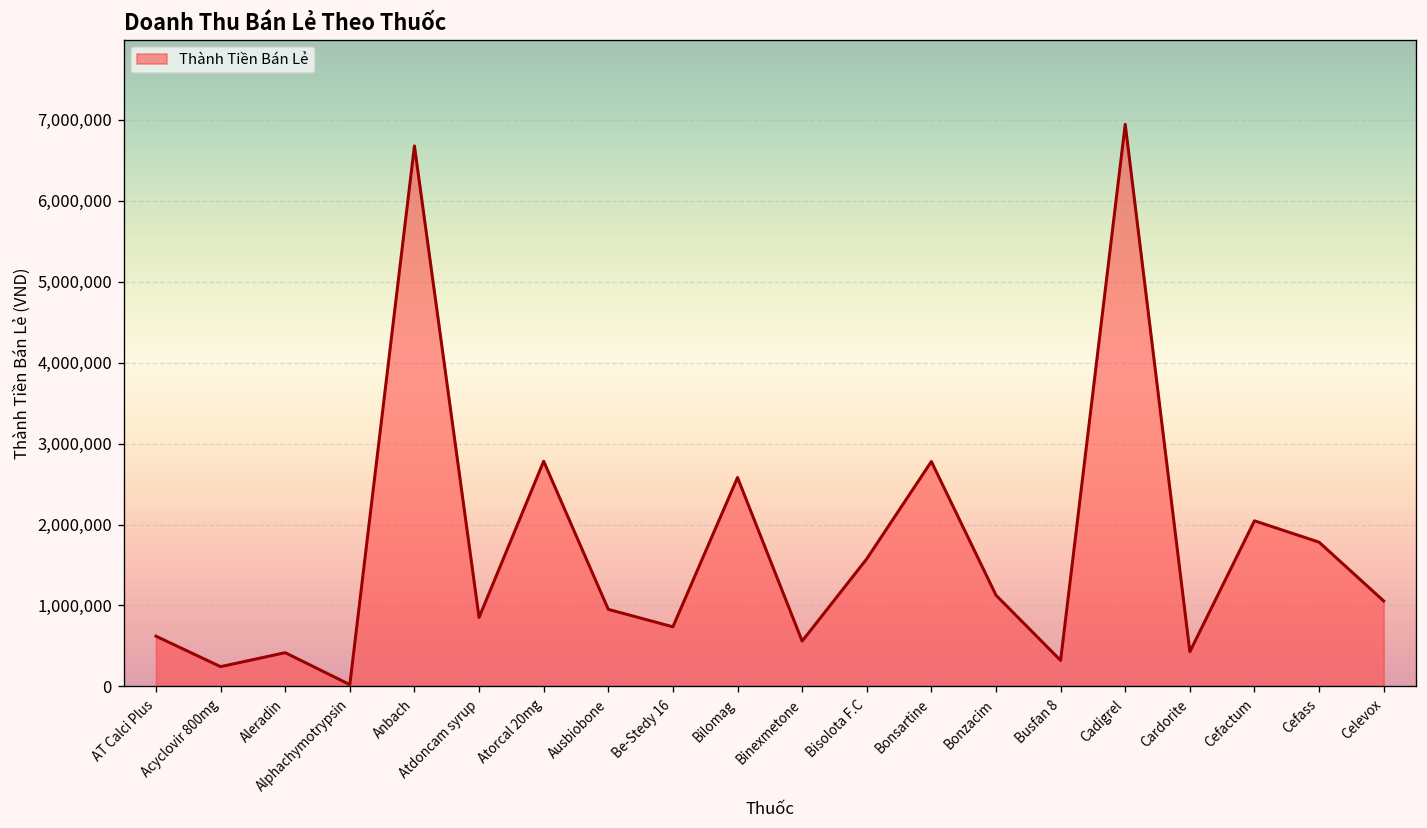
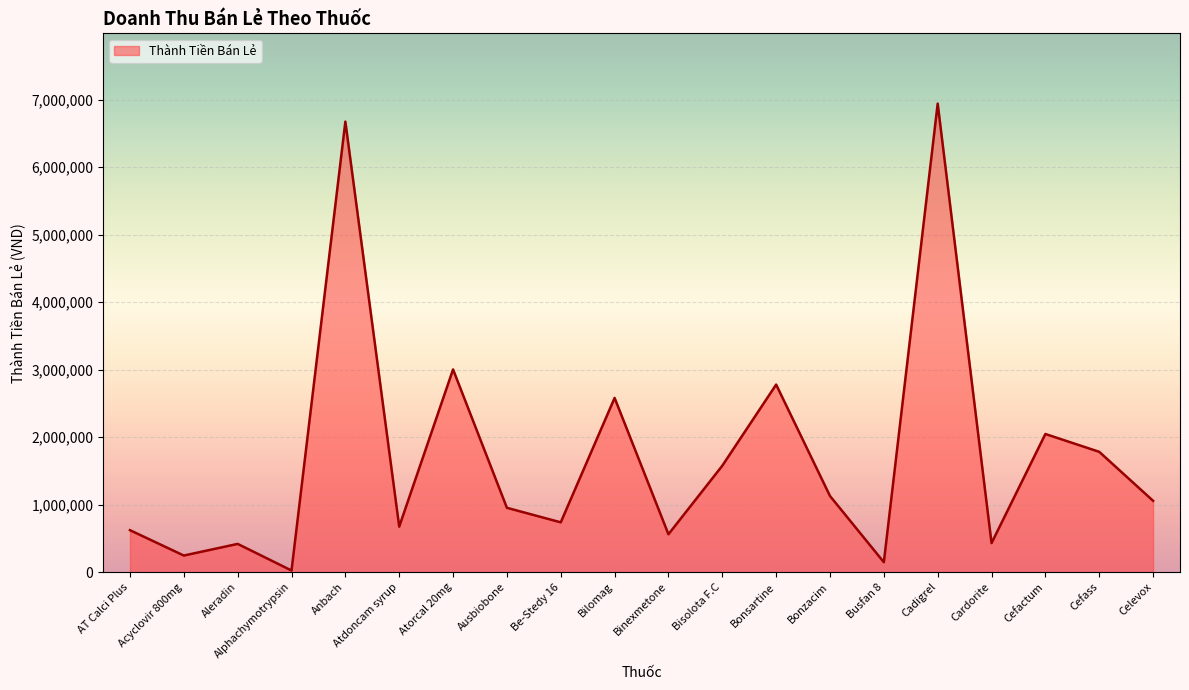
Atdoncam syrup: 900,000 -> 700,000
Atorcal 20mg: 2,800,000 -> 3,000,000
Busfan 8: 300,000 -> 100,000
